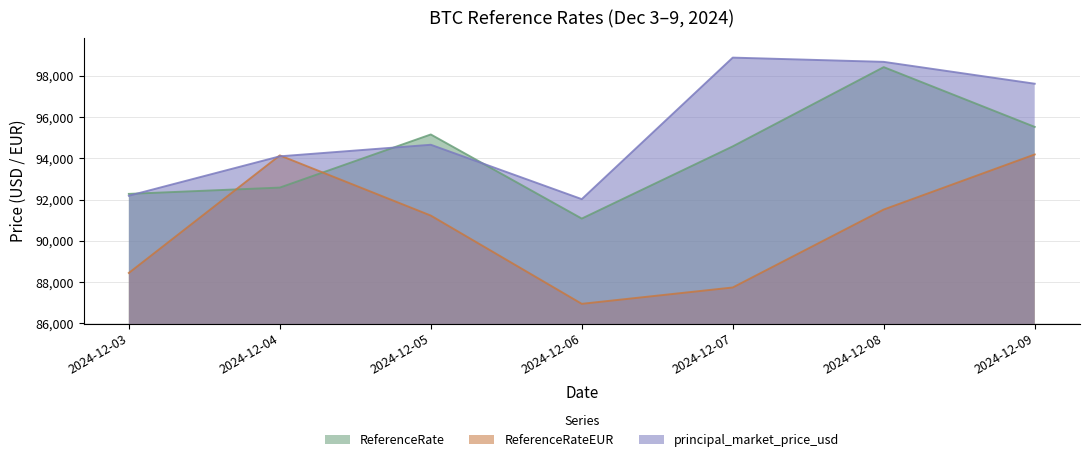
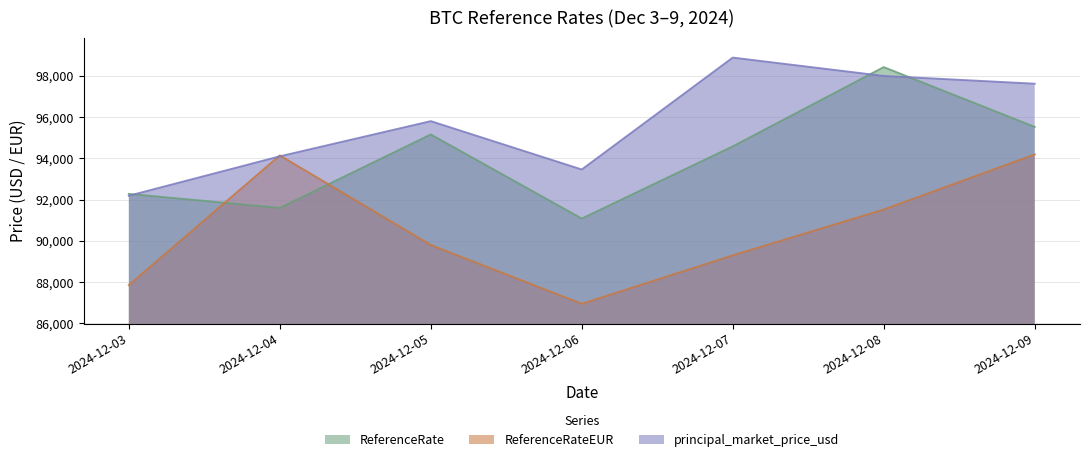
ReferenceRateEUR, 2024-12-03: 88,400 -> 87,900
ReferenceRate, 2024-12-04: 92,600 -> 91,600
ReferenceRateEUR, 2024-12-05: 91,200 -> 89,800
principal_market_price_usd, 2024-12-05: 94,700 -> 95,800
principal_market_price_usd, 2024-12-06: 92,000 -> 93,500
ReferenceRateEUR, 2024-12-07: 87,700 -> 89,300
principal_market_price_usd, 2024-12-08: 98,700 -> 98,000
